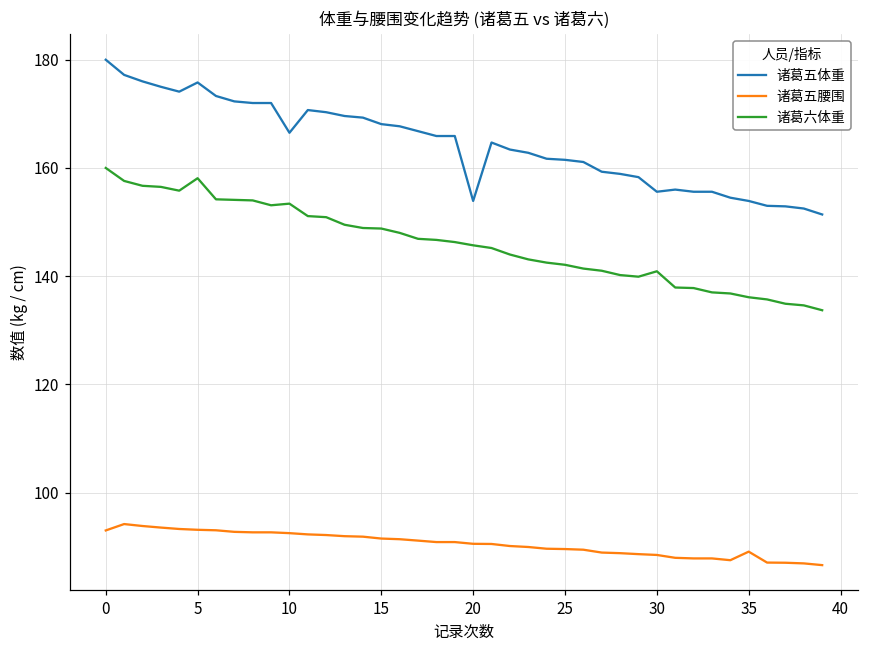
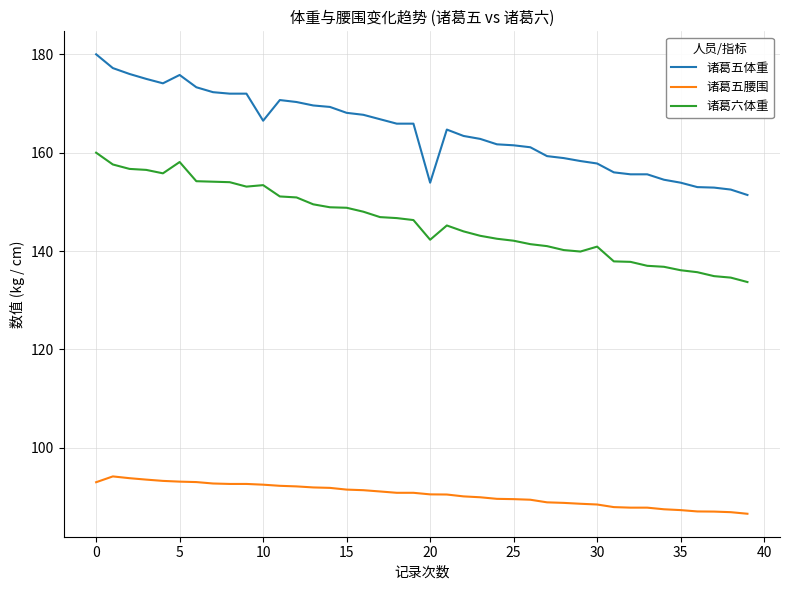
诸葛六体重, 20: 146 -> 142
诸葛五体重, 30: 156 -> 158
诸葛五腰围, 35: 89 -> 87
